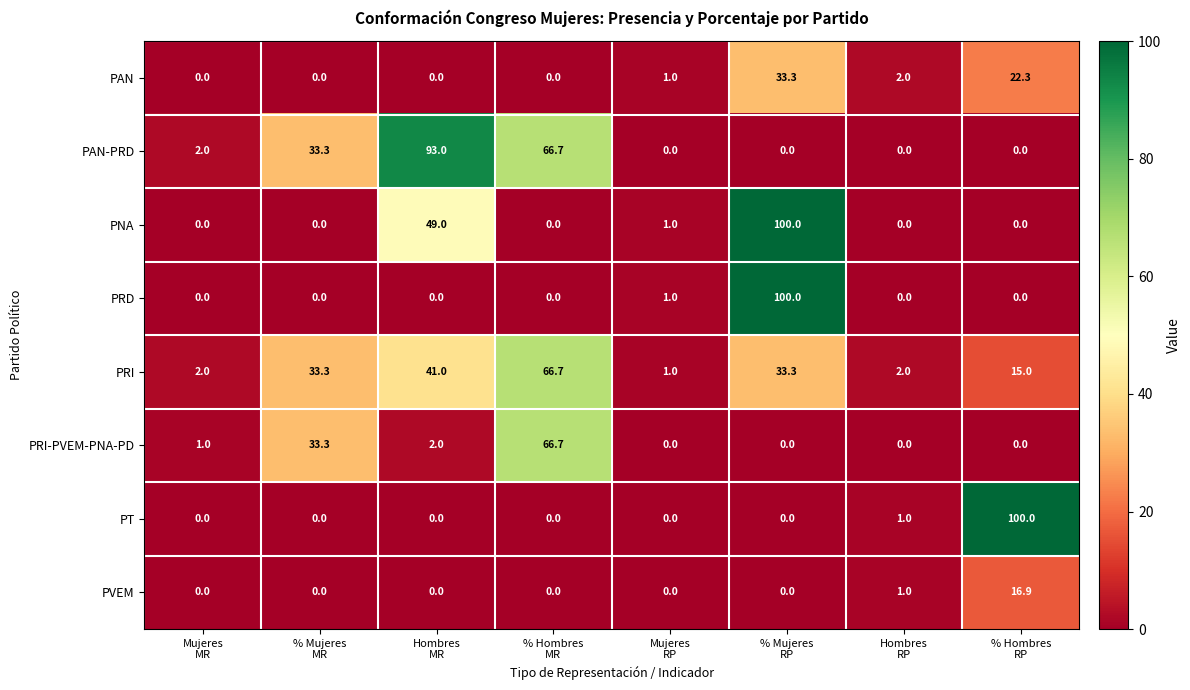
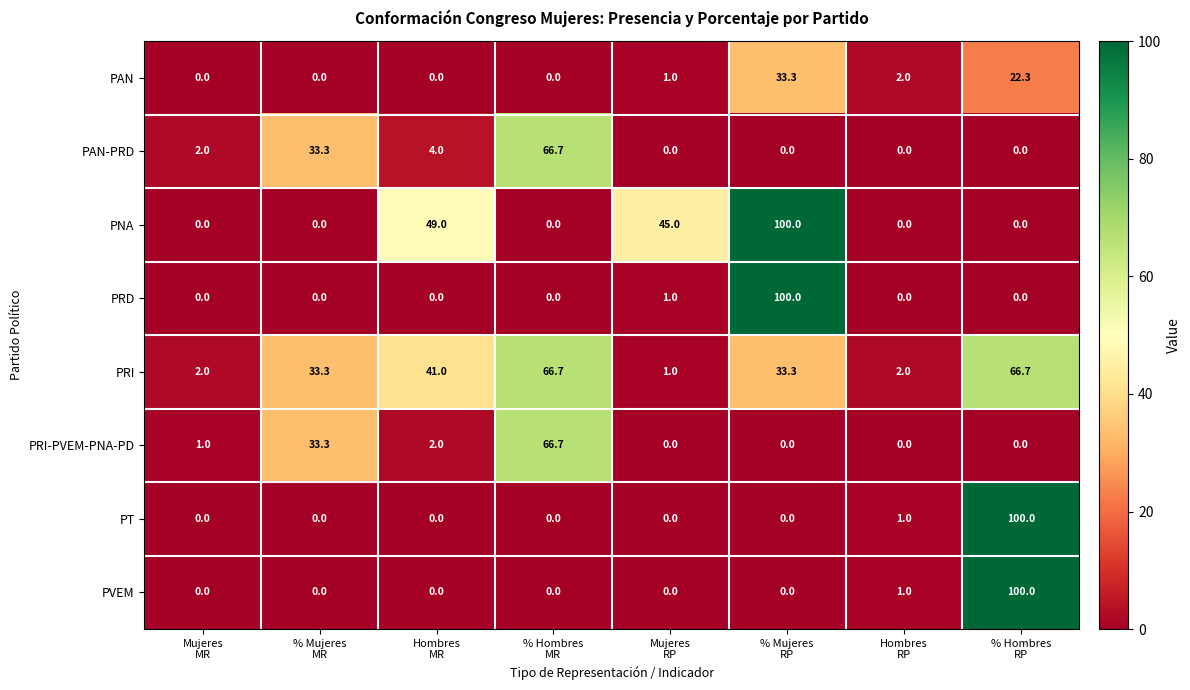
PAN-PRD, Hombres MR: 93.0 -> 4.0
PNA, Mujeres RP: 1.0 -> 45.0
PRI, % Hombres RP: 15.0 -> 66.7
PVEM, % Hombres RP: 16.9 -> 100.0
